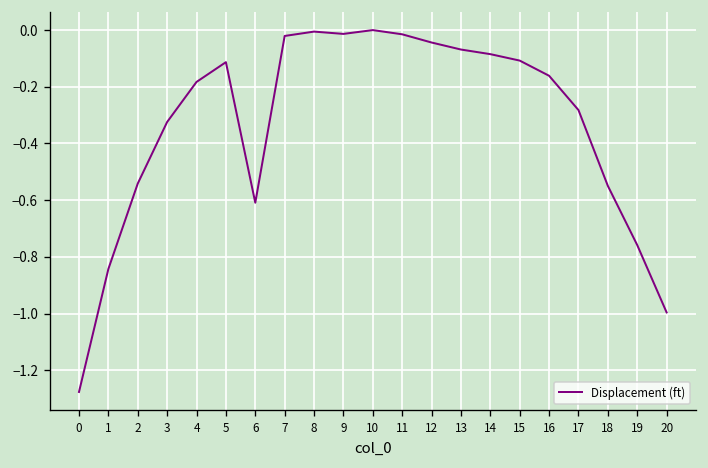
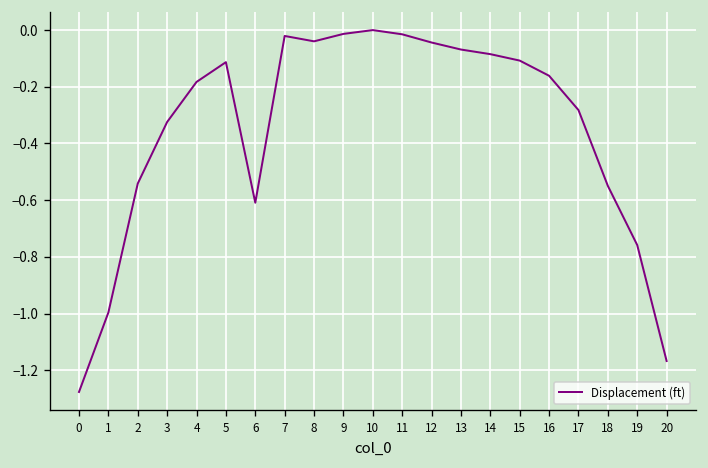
1: -0.84 -> -1.00
8: -0.01 -> -0.04
20: -1.00 -> -1.17
